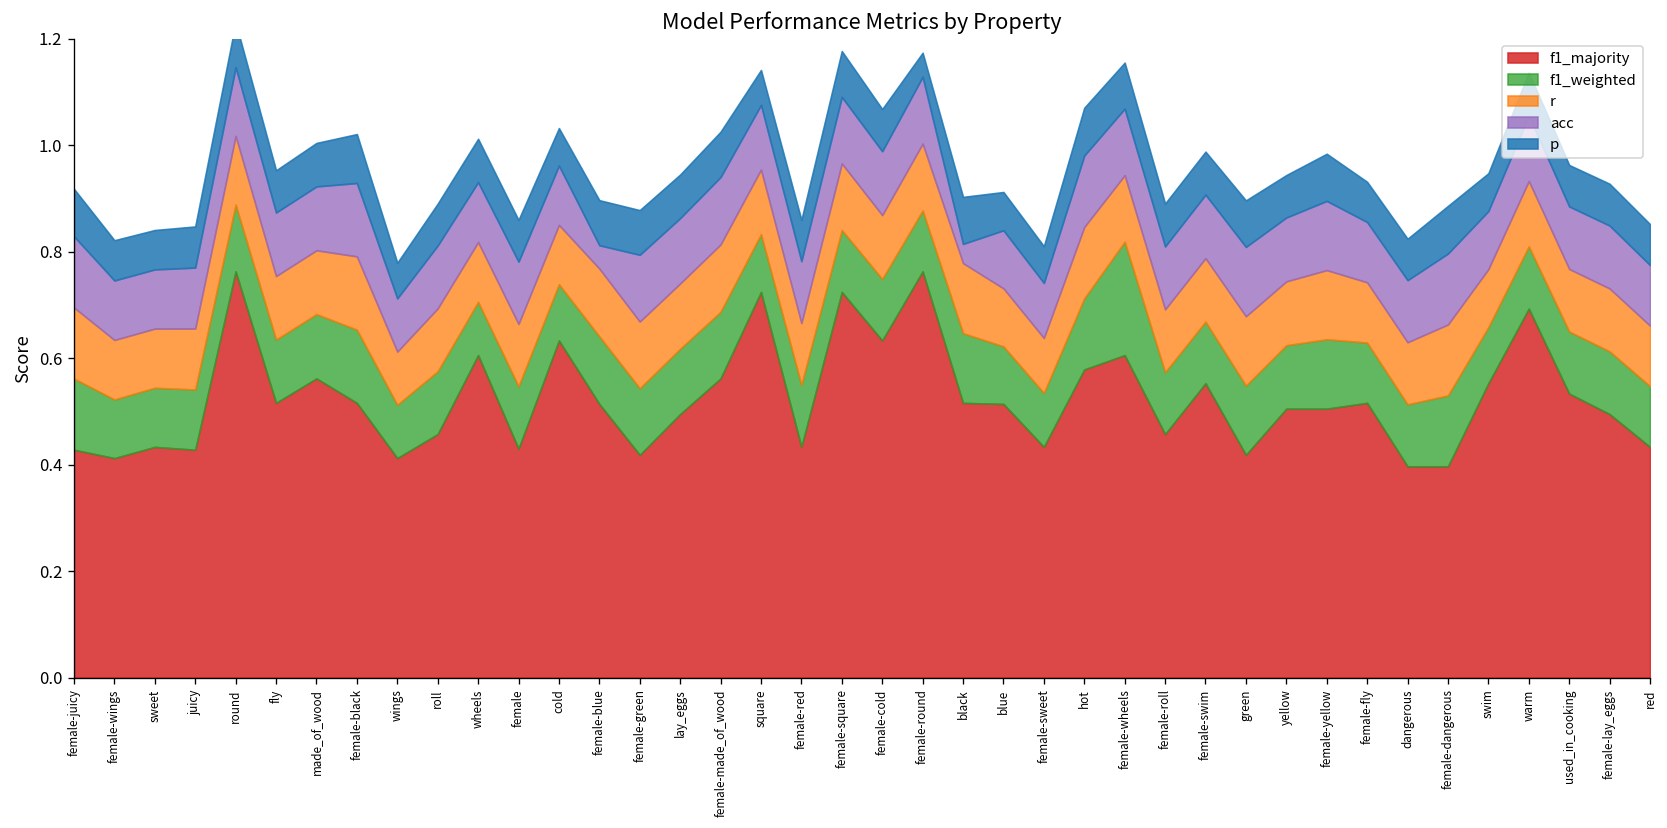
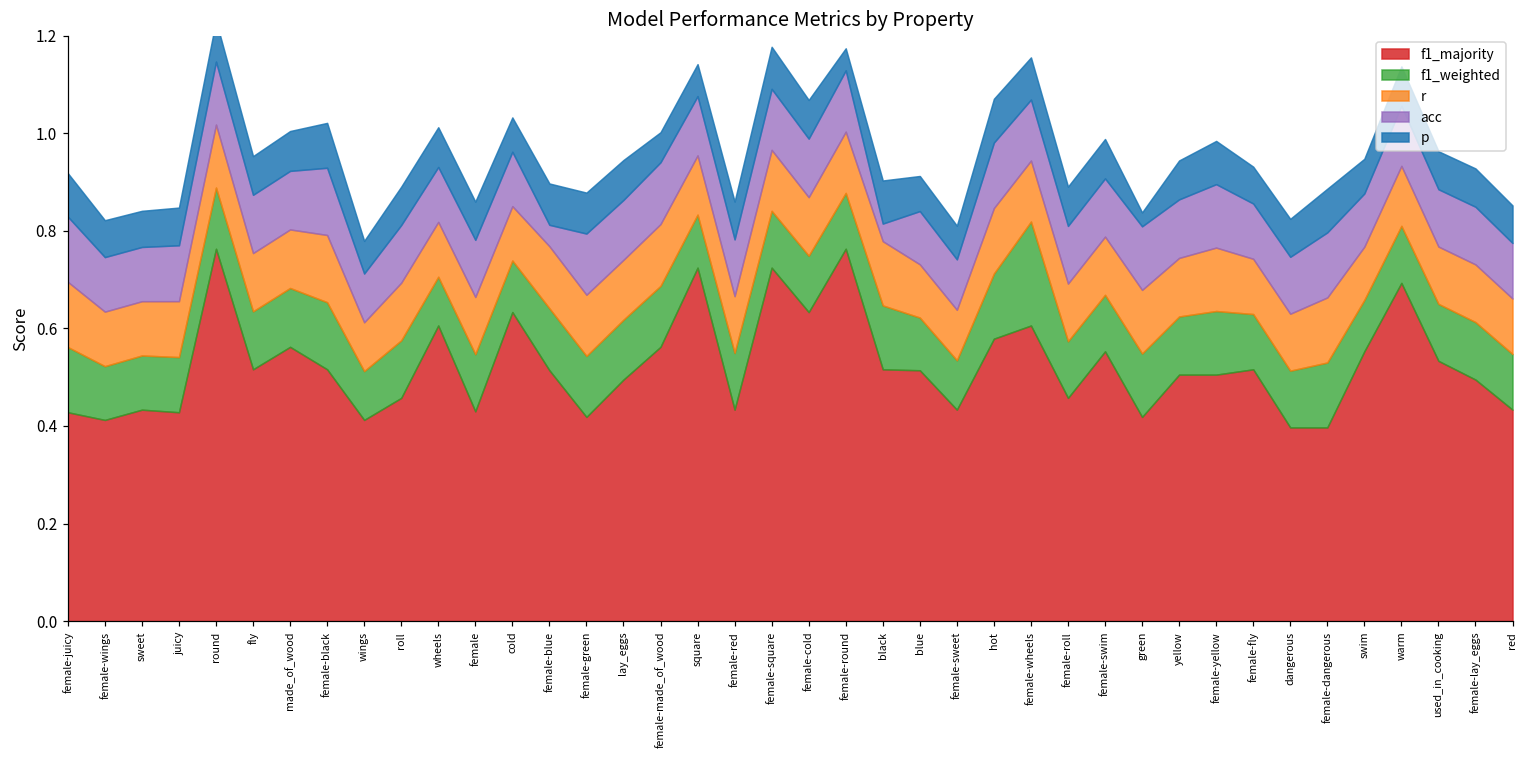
p, female-made_of_wood: 0.09 -> 0.06
p, green: 0.09 -> 0.03
